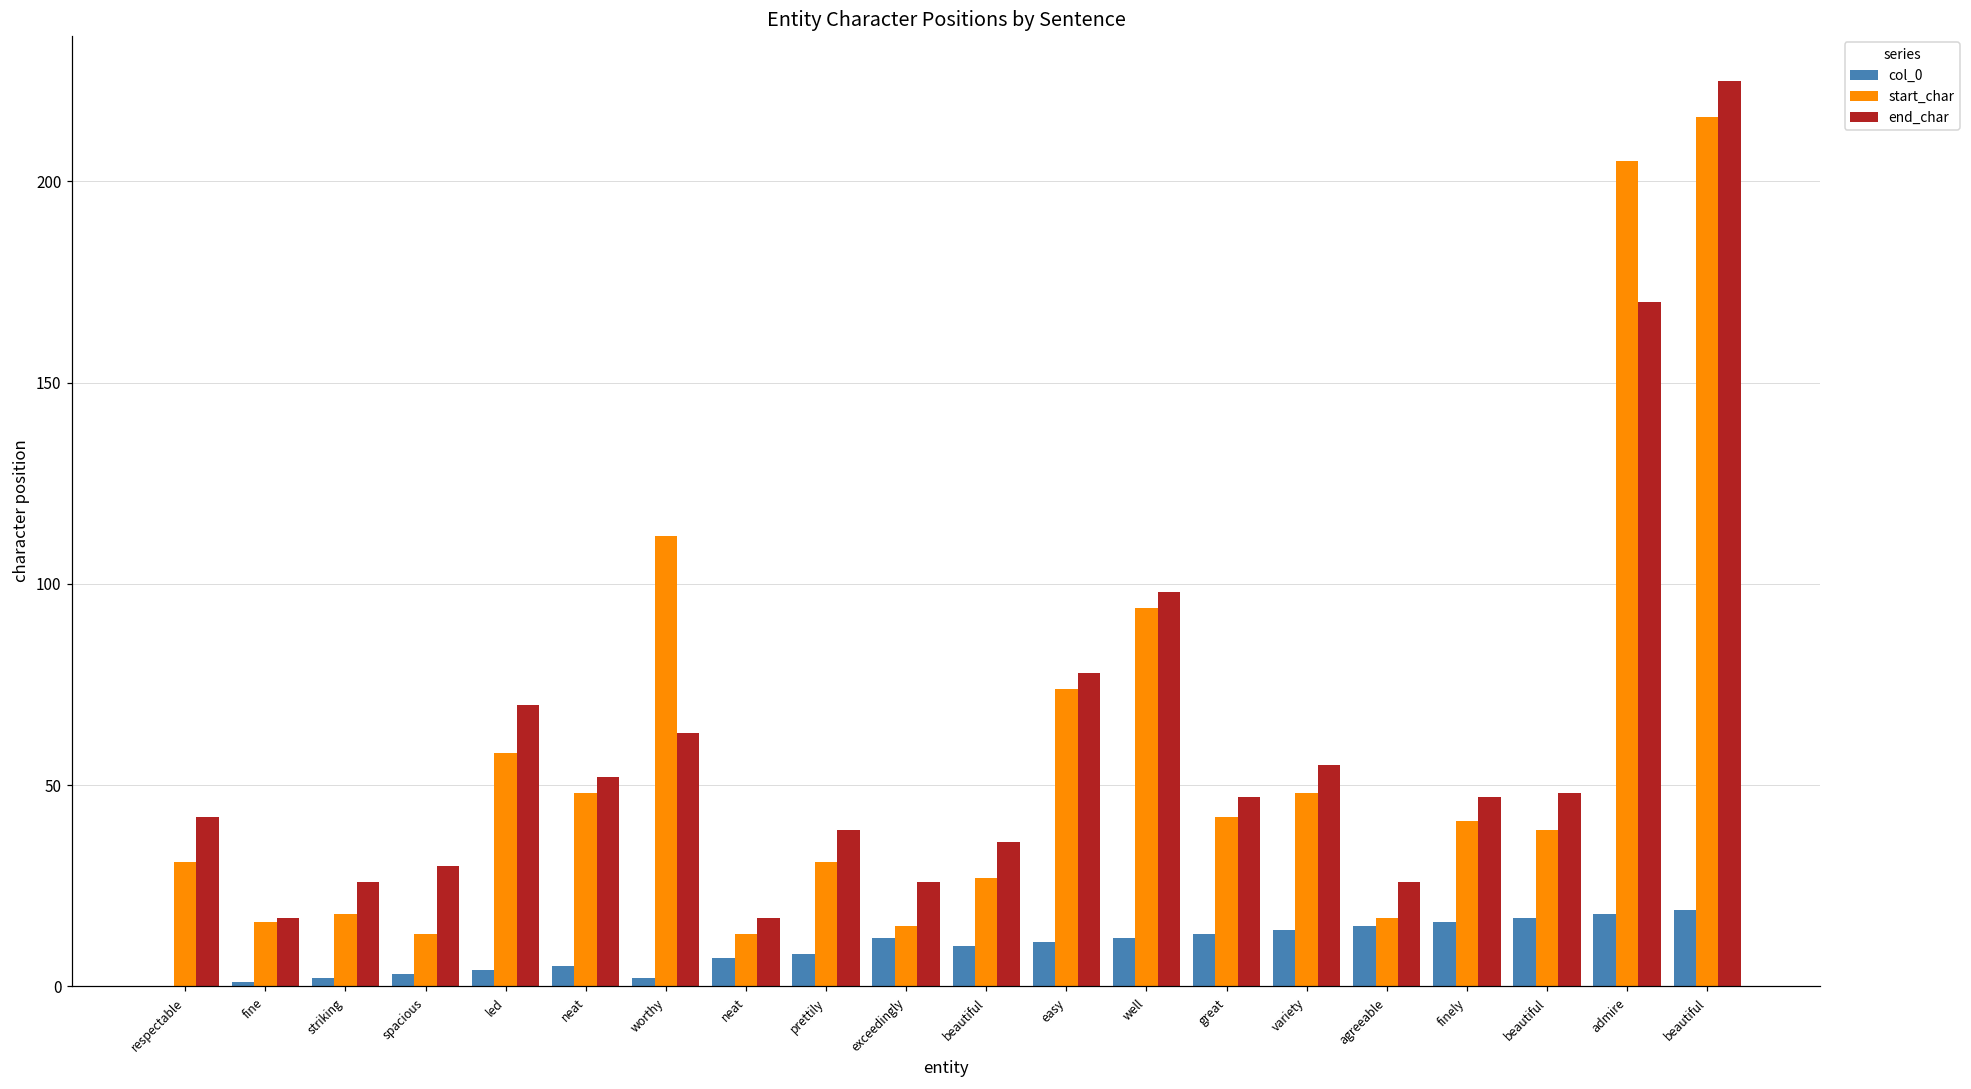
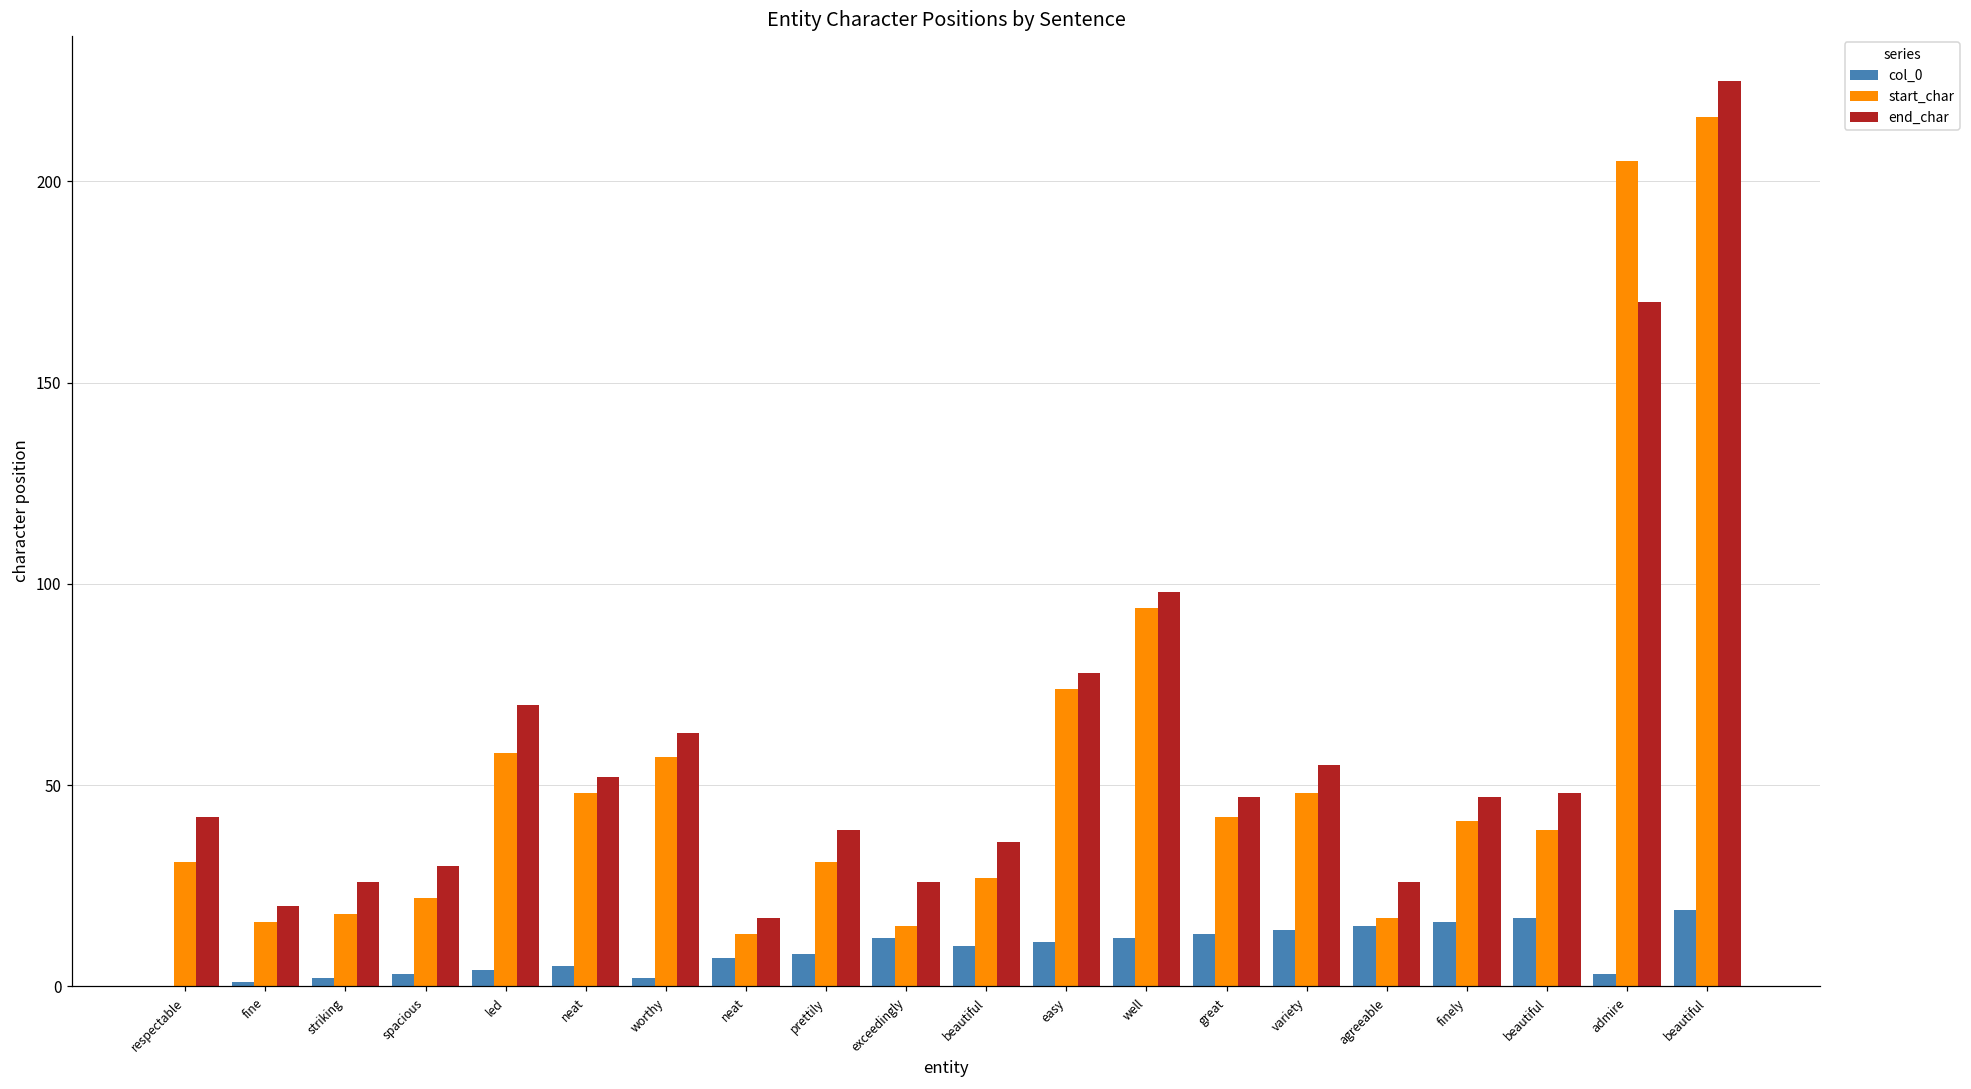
end_char, fine: 17 -> 20
start_char, spacious: 13 -> 22
start_char, worthy: 112 -> 57
col_0, admire: 18 -> 3
